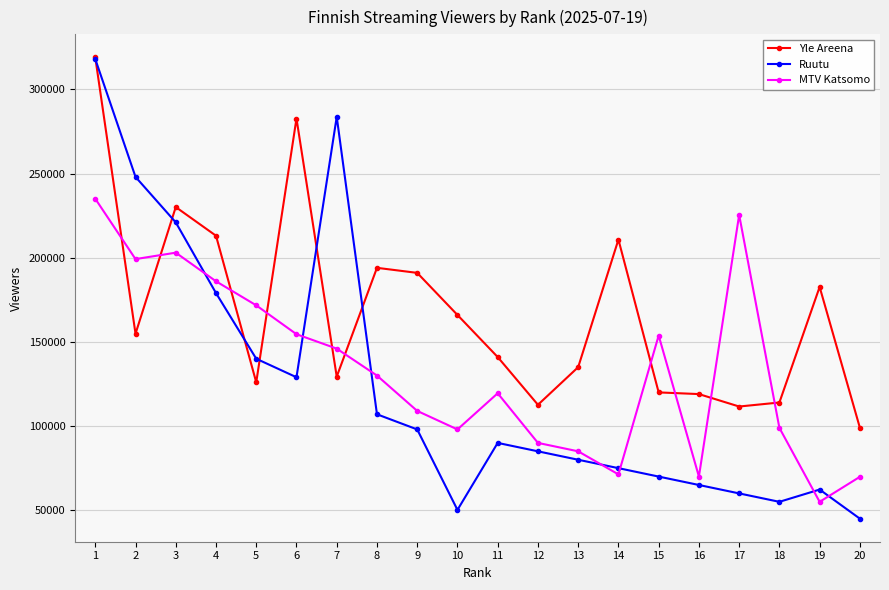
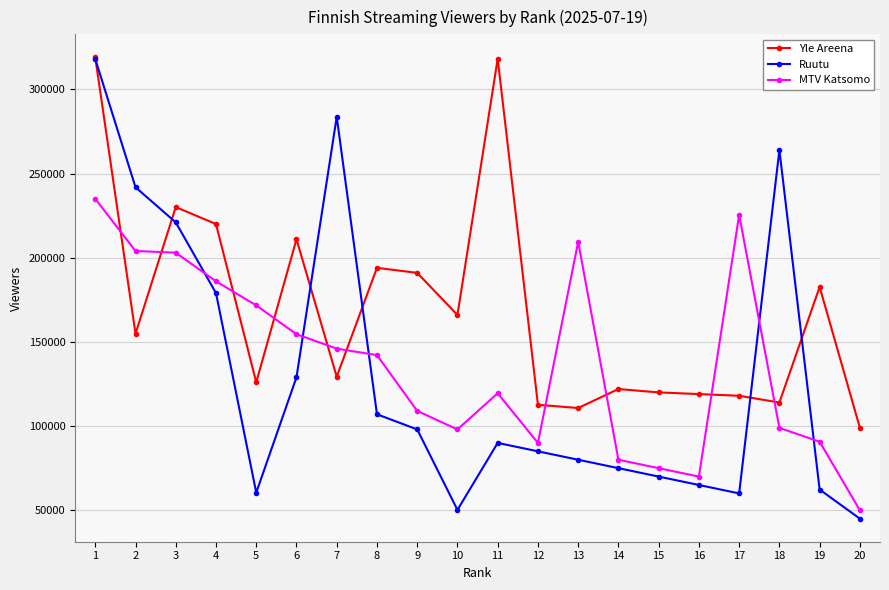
Ruutu, 2: 248000 -> 242000
MTV Katsomo, 2: 199000 -> 204000
Yle Areena, 4: 213000 -> 220000
Ruutu, 5: 140000 -> 60000
Yle Areena, 6: 283000 -> 211000
MTV Katsomo, 8: 130000 -> 142000
Yle Areena, 11: 141000 -> 318000
Yle Areena, 13: 135000 -> 111000
MTV Katsomo, 13: 85000 -> 209000
Yle Areena, 14: 211000 -> 122000
MTV Katsomo, 14: 71000 -> 80000
MTV Katsomo, 15: 154000 -> 75000
Yle Areena, 17: 112000 -> 118000
Ruutu, 18: 55000 -> 264000
MTV Katsomo, 19: 55000 -> 91000
MTV Katsomo, 20: 70000 -> 50000
